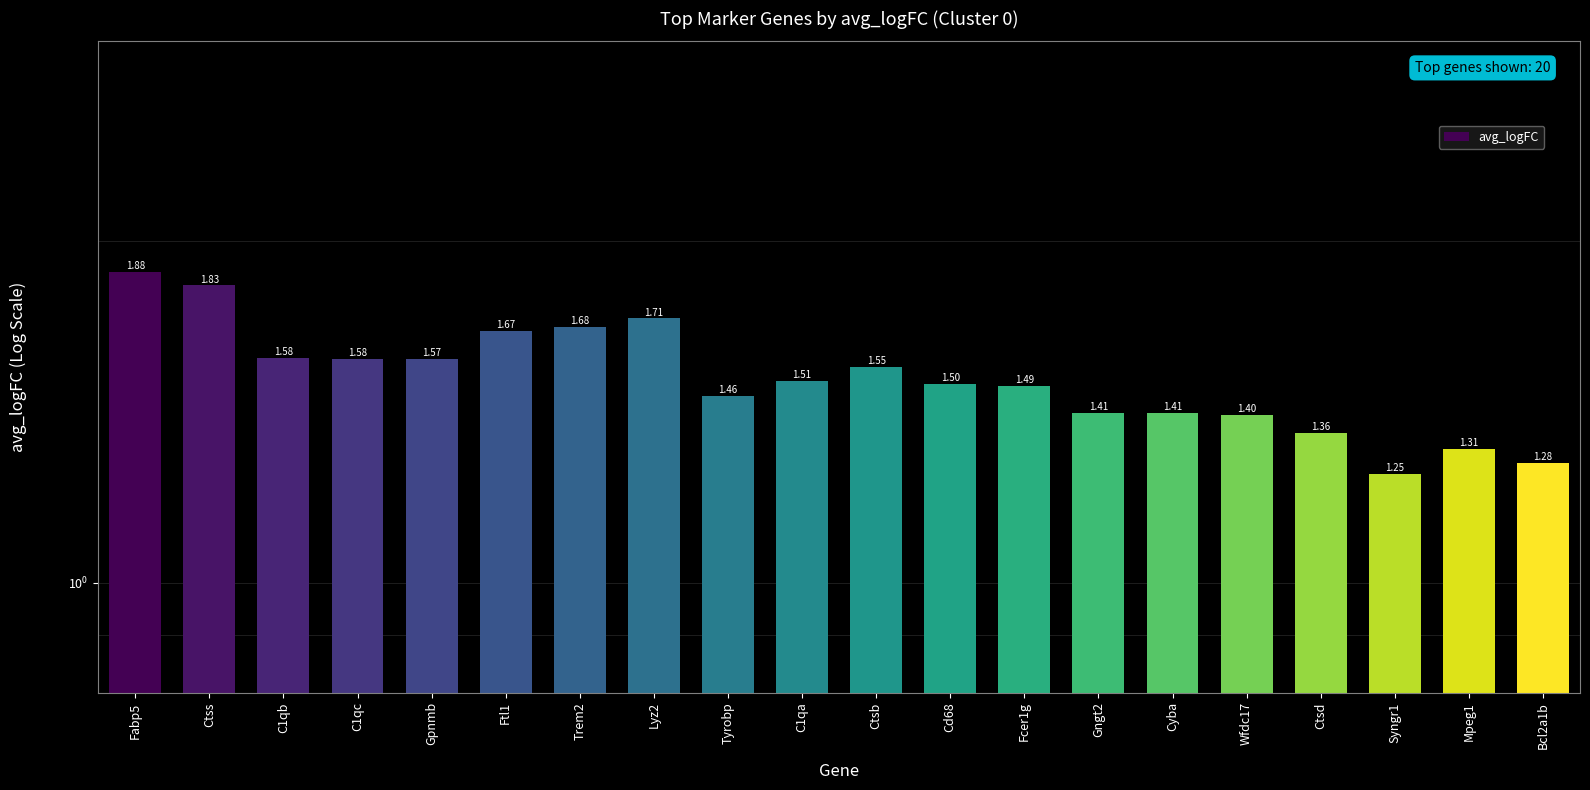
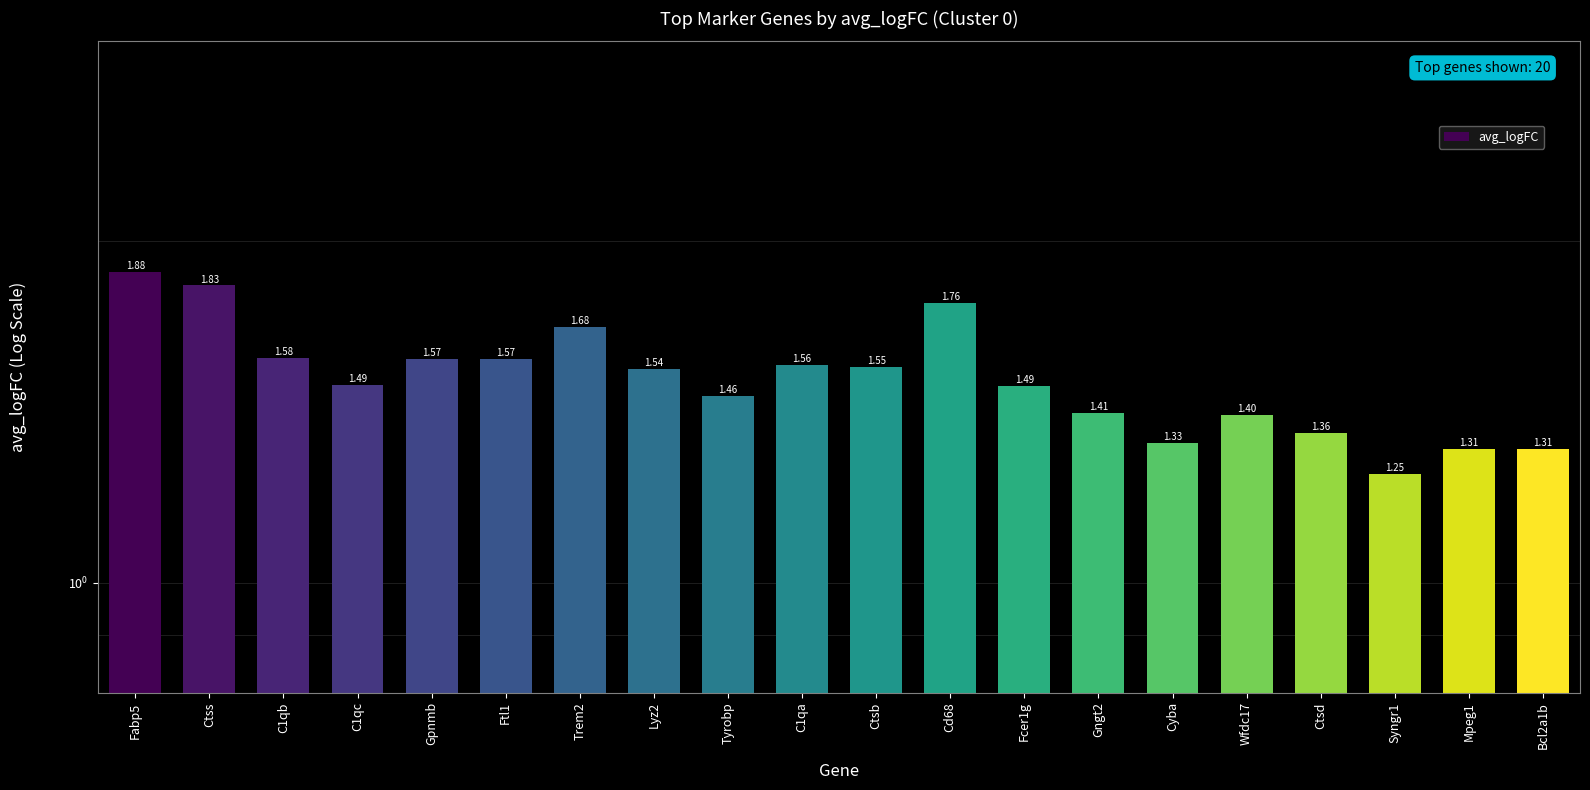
C1qc: 1.58 -> 1.49
Ftl1: 1.67 -> 1.57
Lyz2: 1.71 -> 1.54
C1qa: 1.51 -> 1.56
Cd68: 1.50 -> 1.76
Cyba: 1.41 -> 1.33
Bcl2a1b: 1.28 -> 1.31
